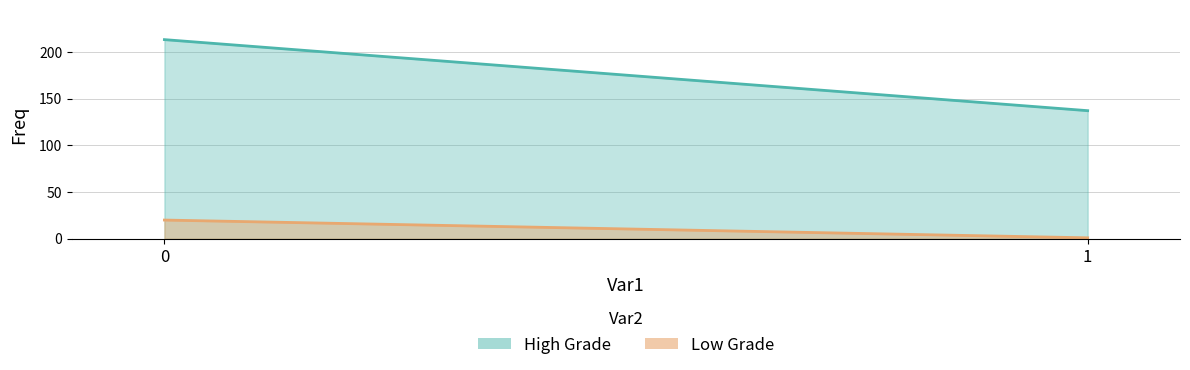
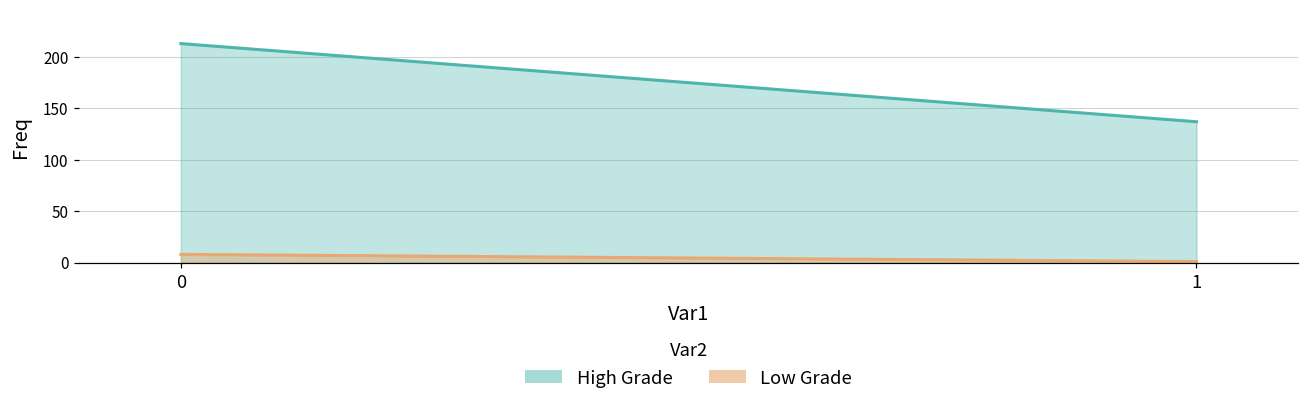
Low Grade, 0: 20 -> 10
